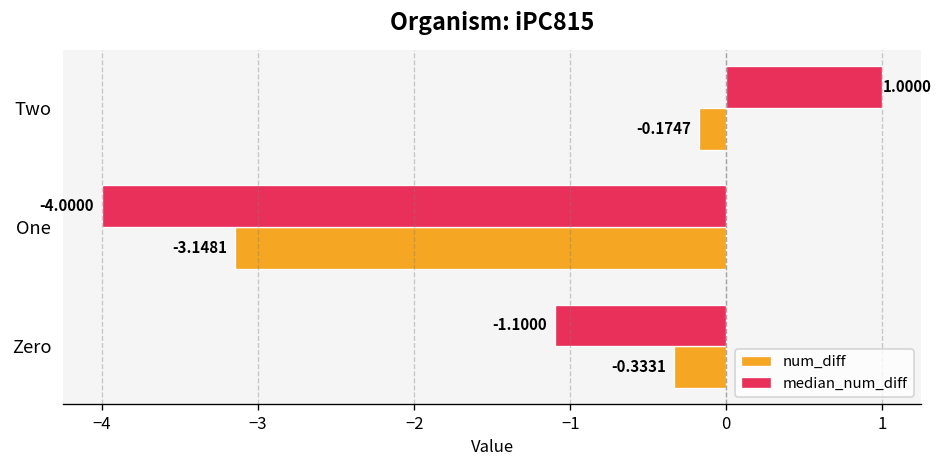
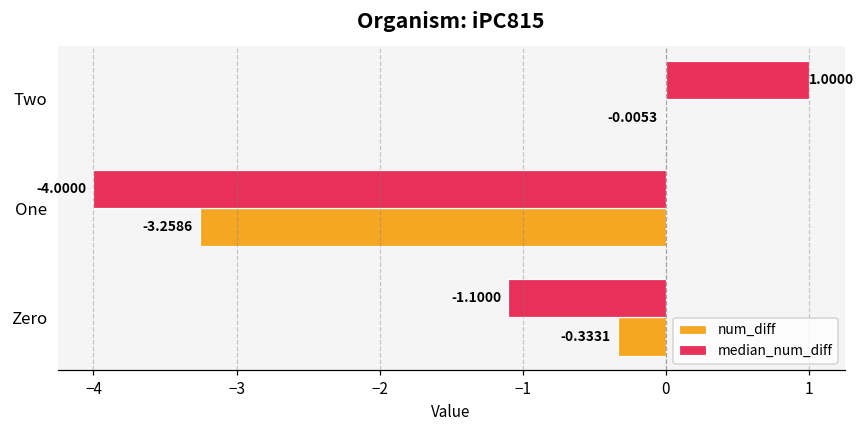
num_diff, Two: -0.1747 -> -0.0053
num_diff, One: -3.1481 -> -3.2586
